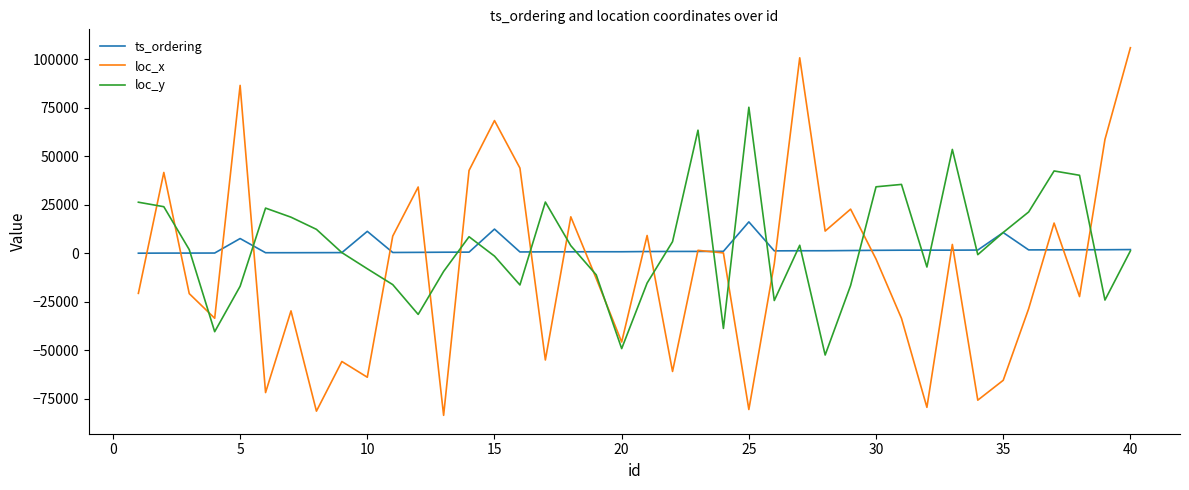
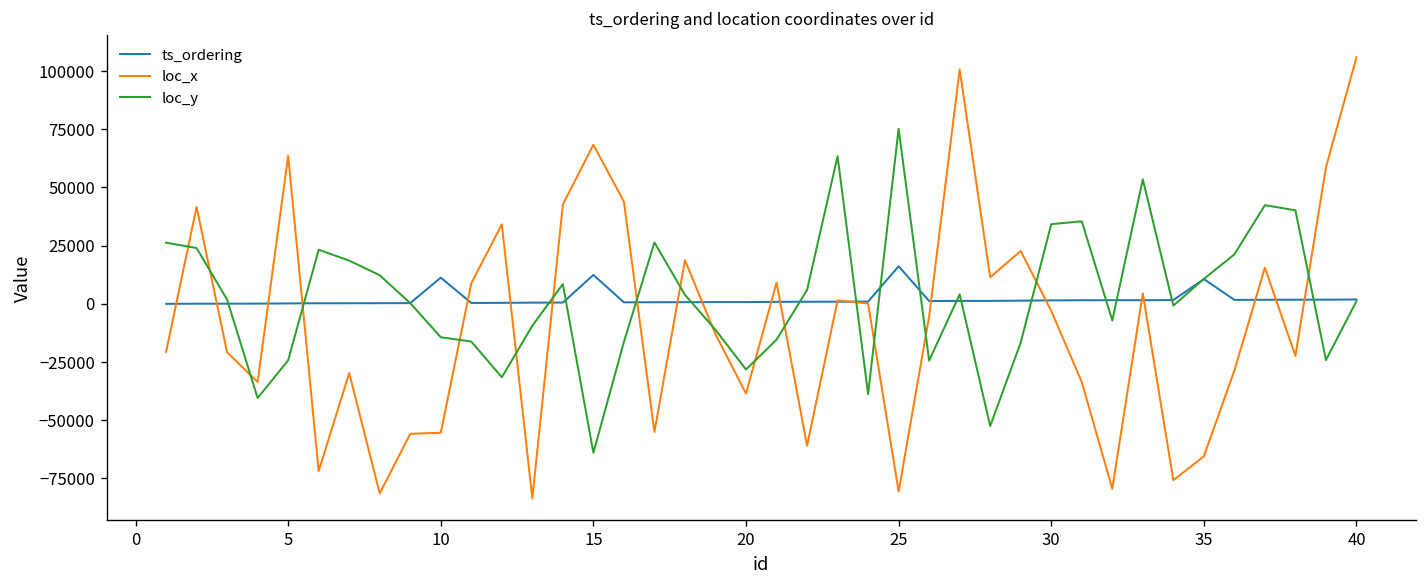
ts_ordering, 5: 8000 -> 0
loc_x, 5: 87000 -> 64000
loc_y, 5: -17000 -> -24000
loc_x, 10: -64000 -> -55000
loc_y, 10: -8000 -> -14000
loc_y, 15: -1000 -> -64000
loc_x, 20: -46000 -> -39000
loc_y, 20: -49000 -> -28000
